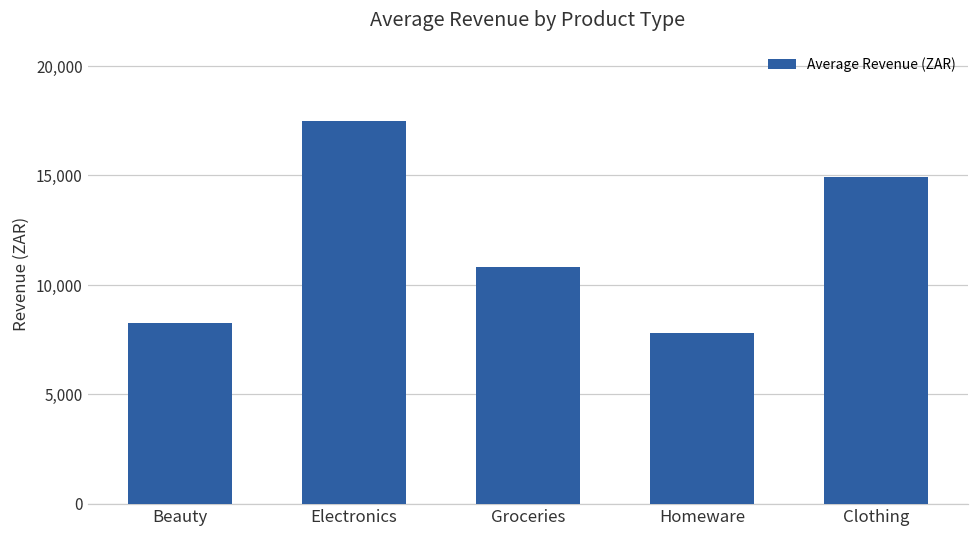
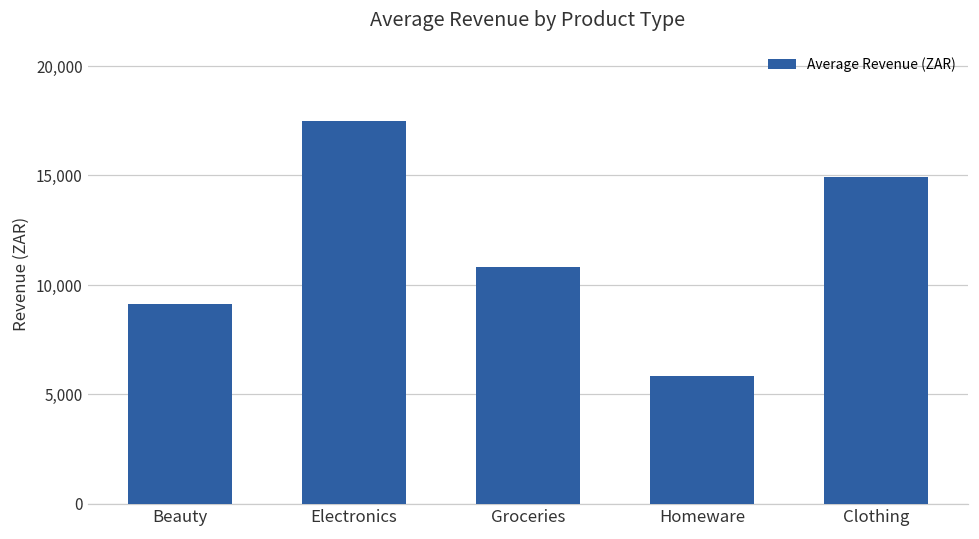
Beauty: 8,300 -> 9,100
Homeware: 7,800 -> 5,800
